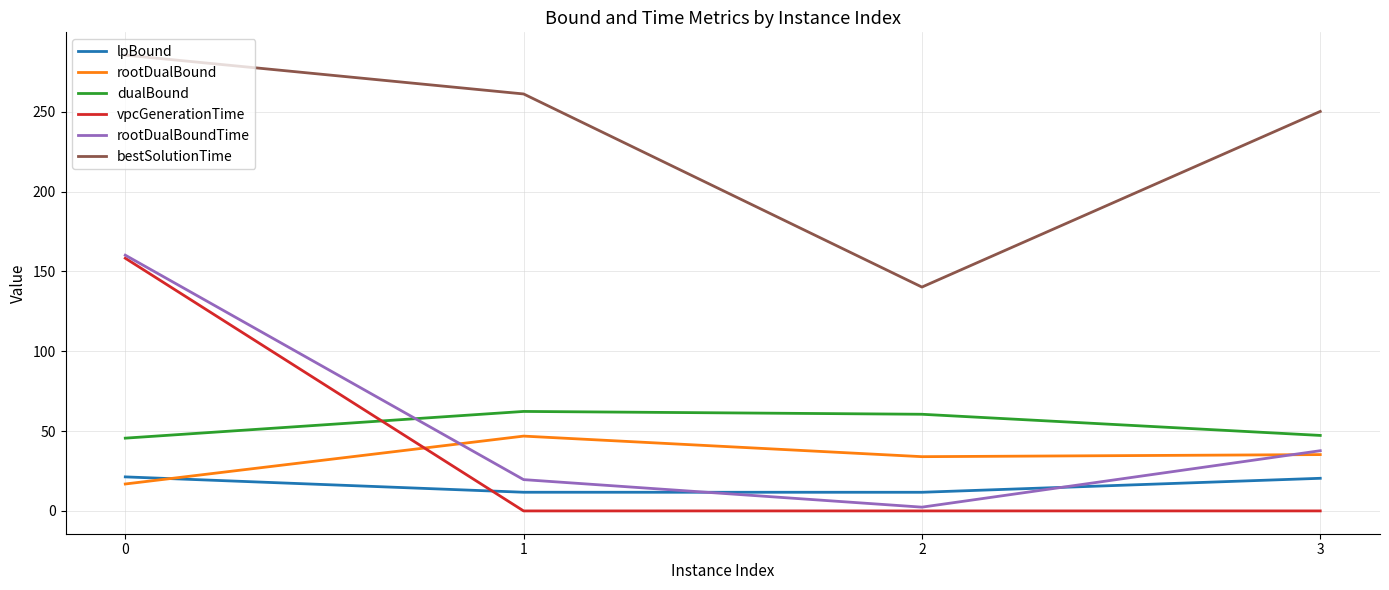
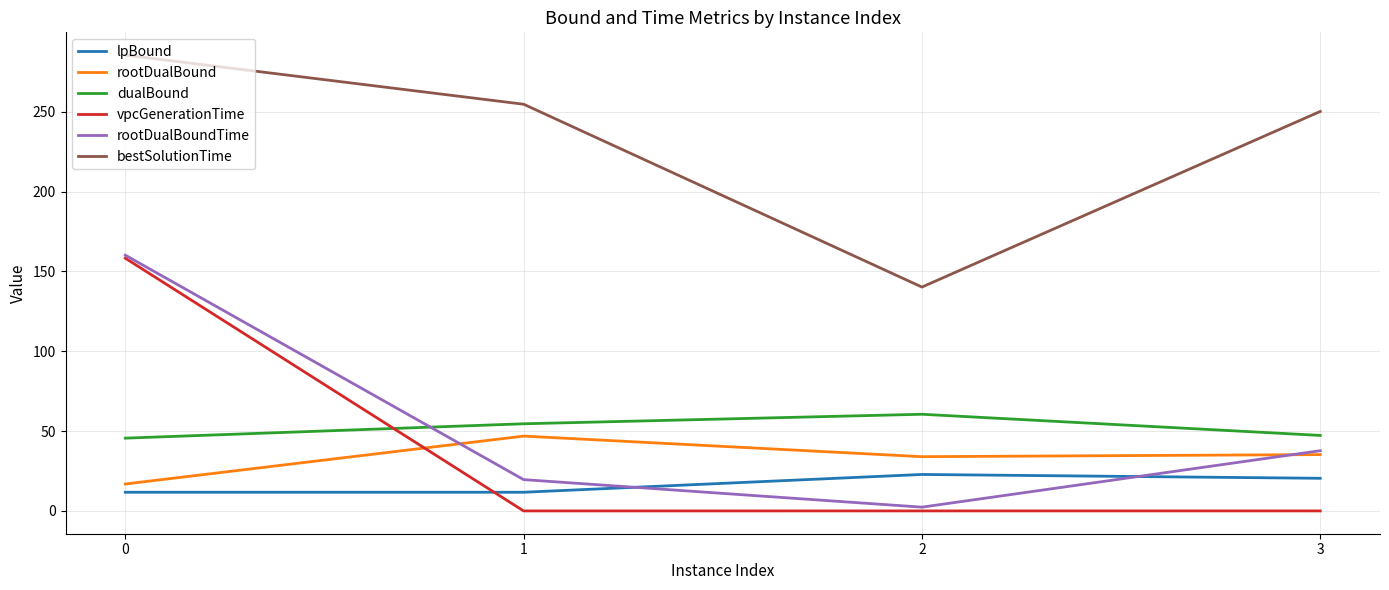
lpBound, 0: 21 -> 12
dualBound, 1: 62 -> 55
bestSolutionTime, 1: 261 -> 255
lpBound, 2: 12 -> 23
